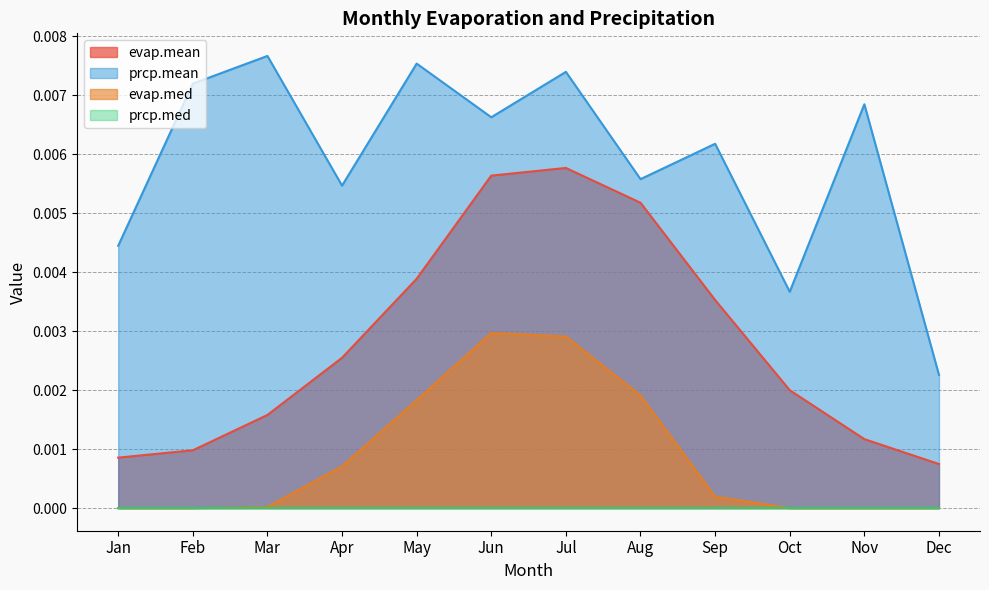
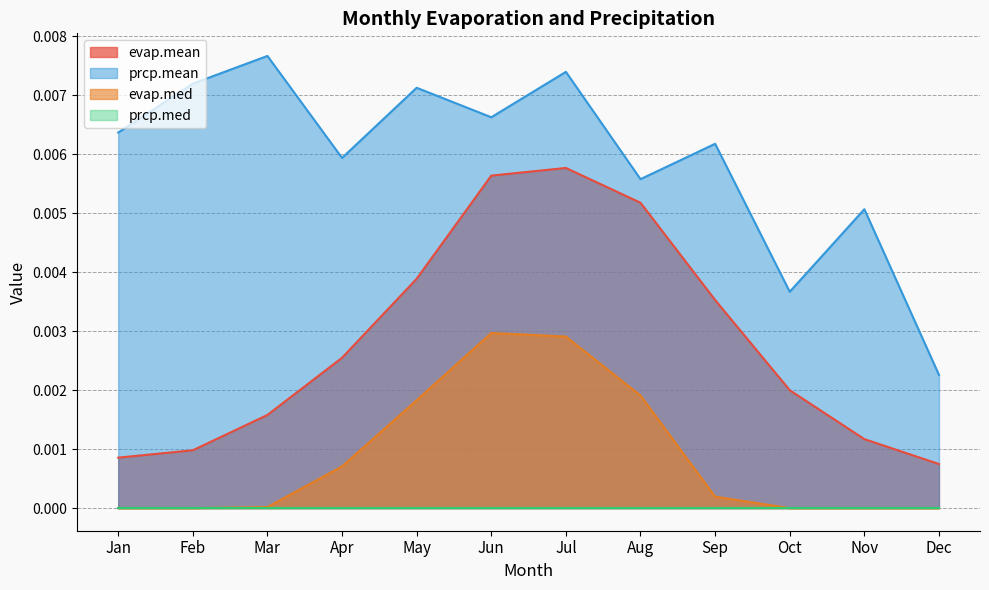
prcp.mean, Jan: 0.0045 -> 0.0064
prcp.mean, Apr: 0.0055 -> 0.0059
prcp.mean, May: 0.0075 -> 0.0071
prcp.mean, Nov: 0.0069 -> 0.0051
